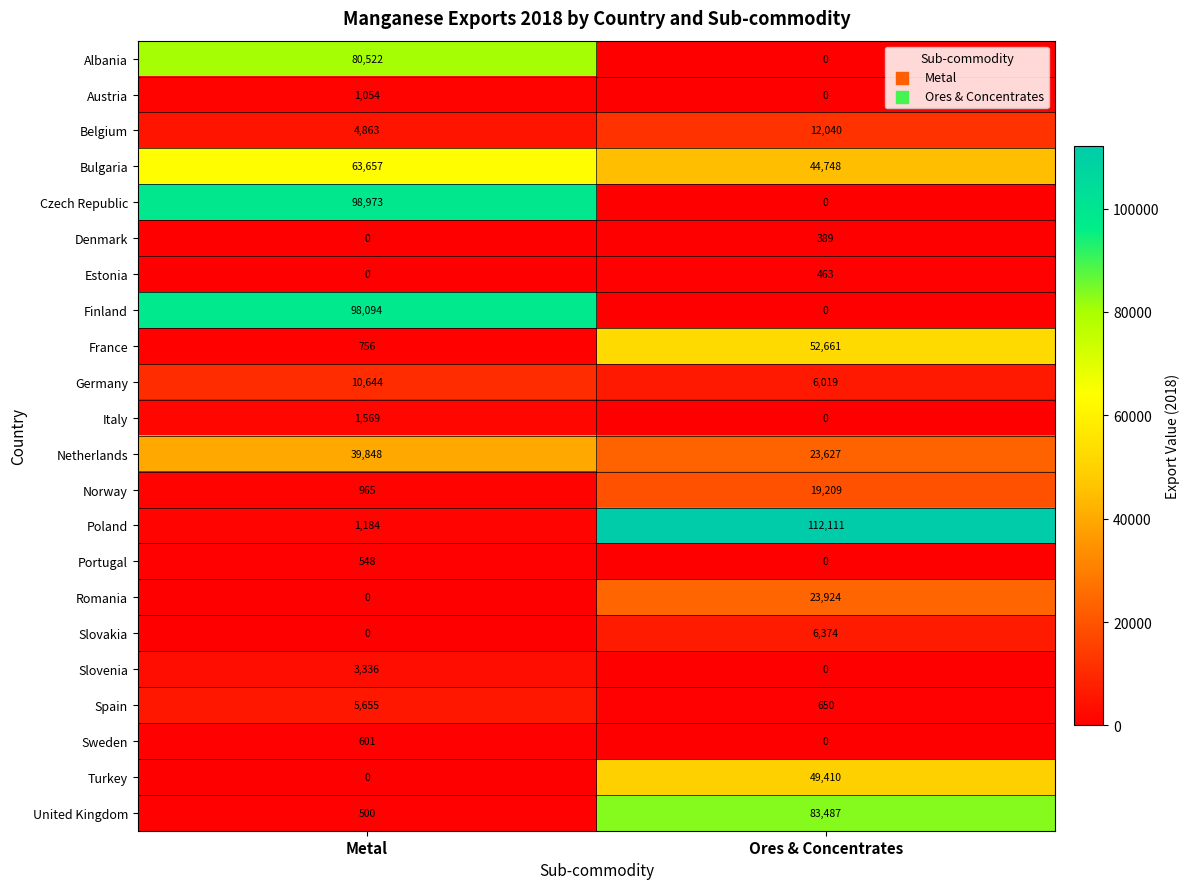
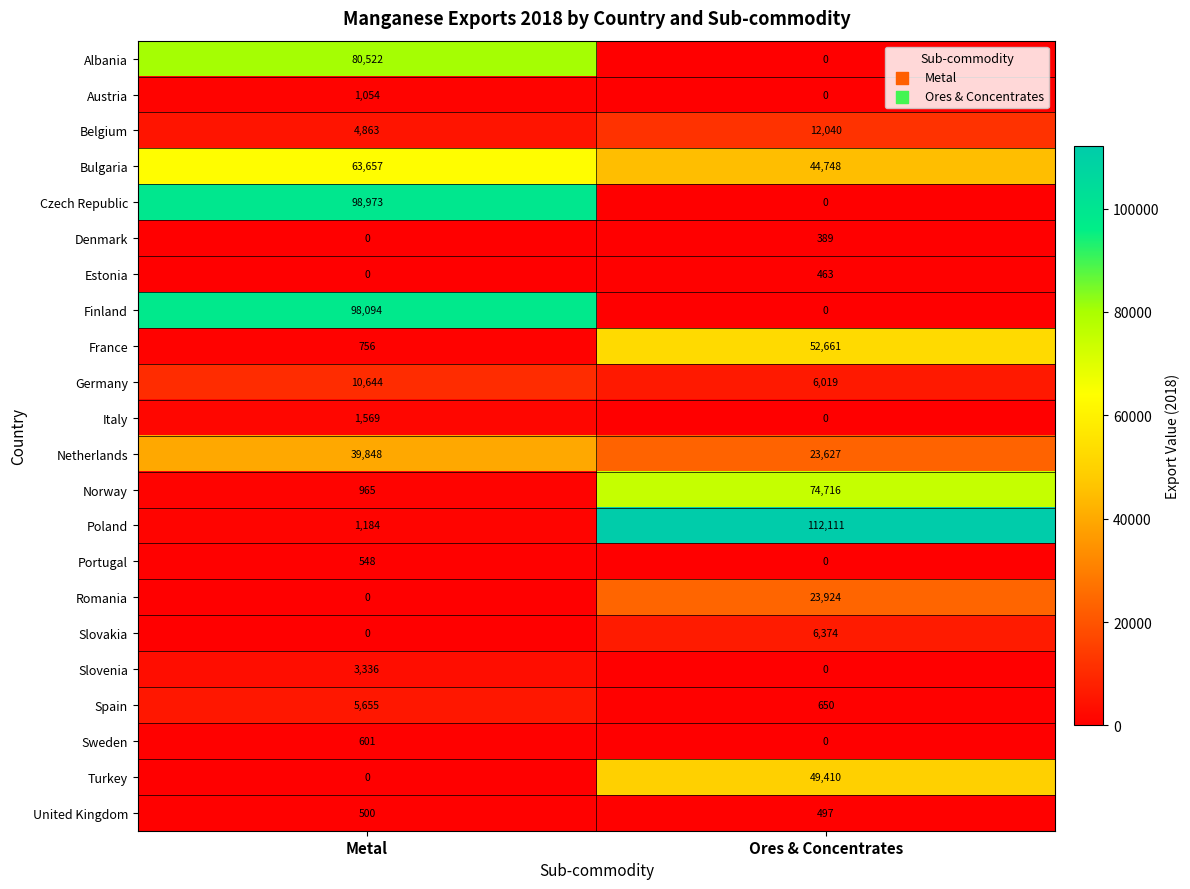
Norway, Ores & Concentrates: 19,209 -> 74,716
United Kingdom, Ores & Concentrates: 83,487 -> 497
